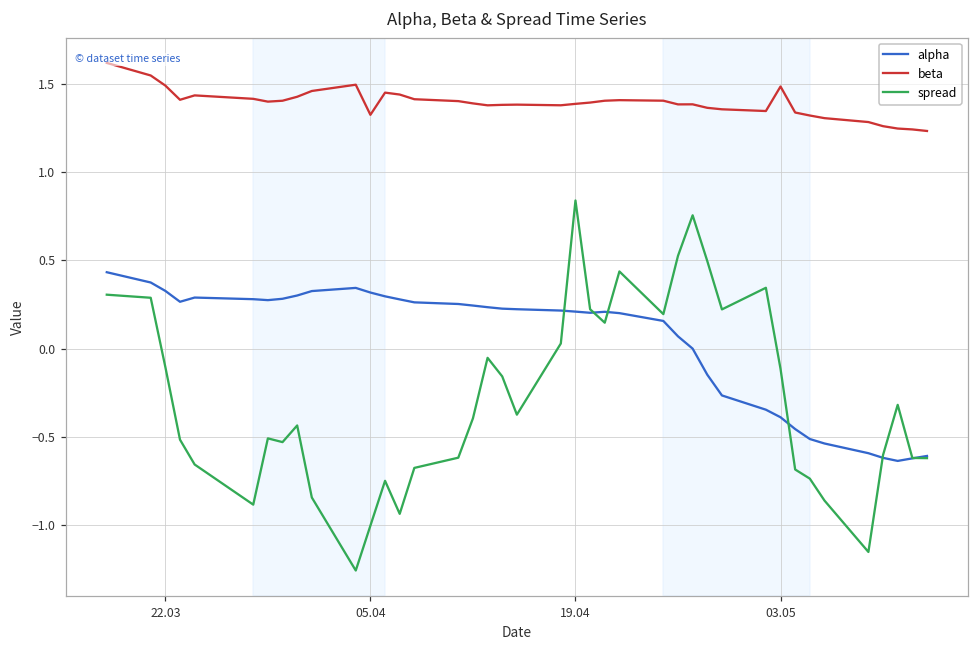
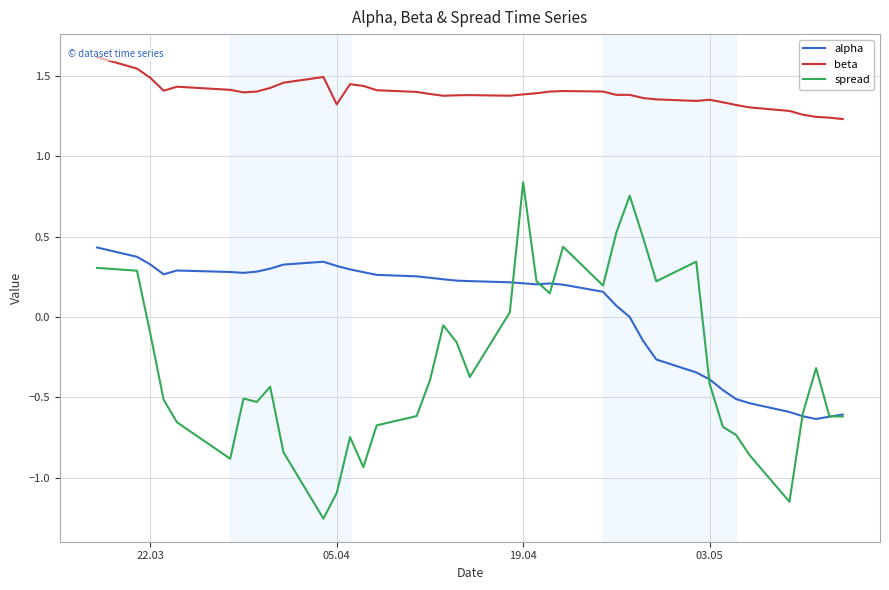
spread, 05.04: -1.00 -> -1.09
beta, 03.05: 1.48 -> 1.35
spread, 03.05: -0.11 -> -0.41
